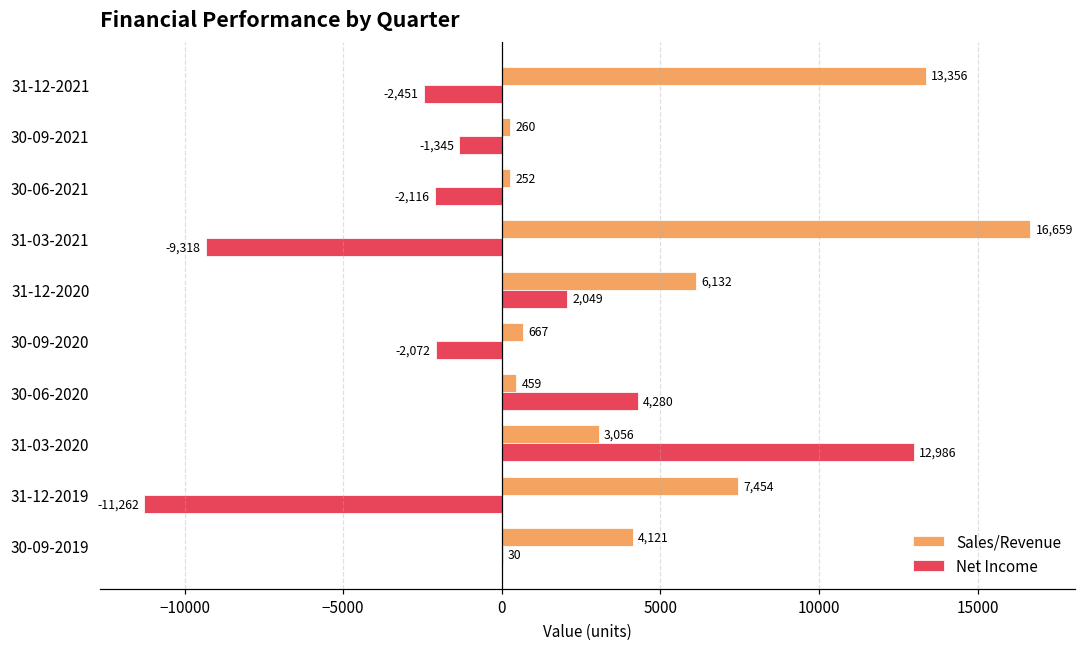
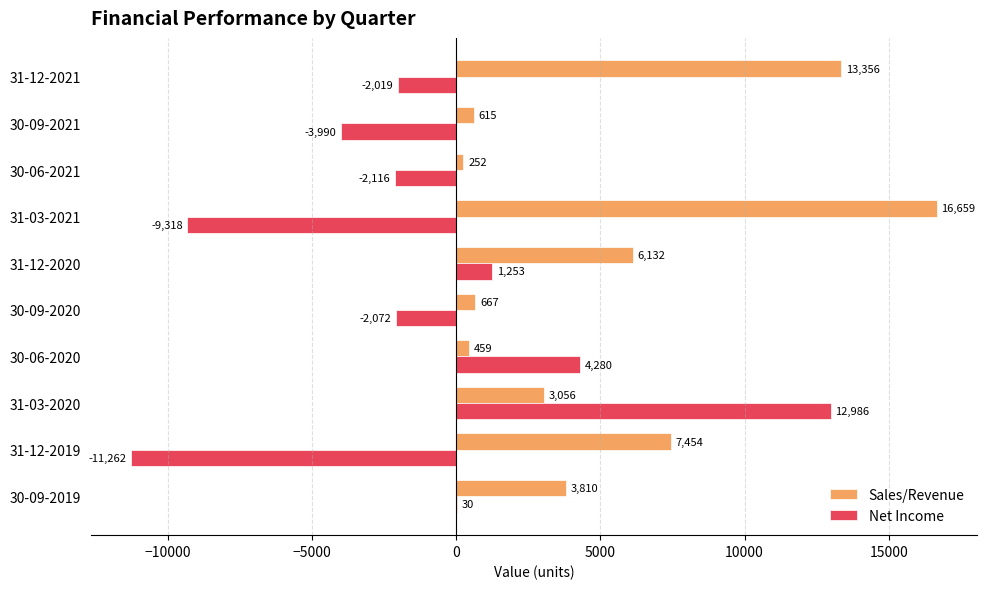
Net Income, 31-12-2021: -2,451 -> -2,019
Sales/Revenue, 30-09-2021: 260 -> 615
Net Income, 30-09-2021: -1,345 -> -3,990
Net Income, 31-12-2020: 2,049 -> 1,253
Sales/Revenue, 30-09-2019: 4,121 -> 3,810
